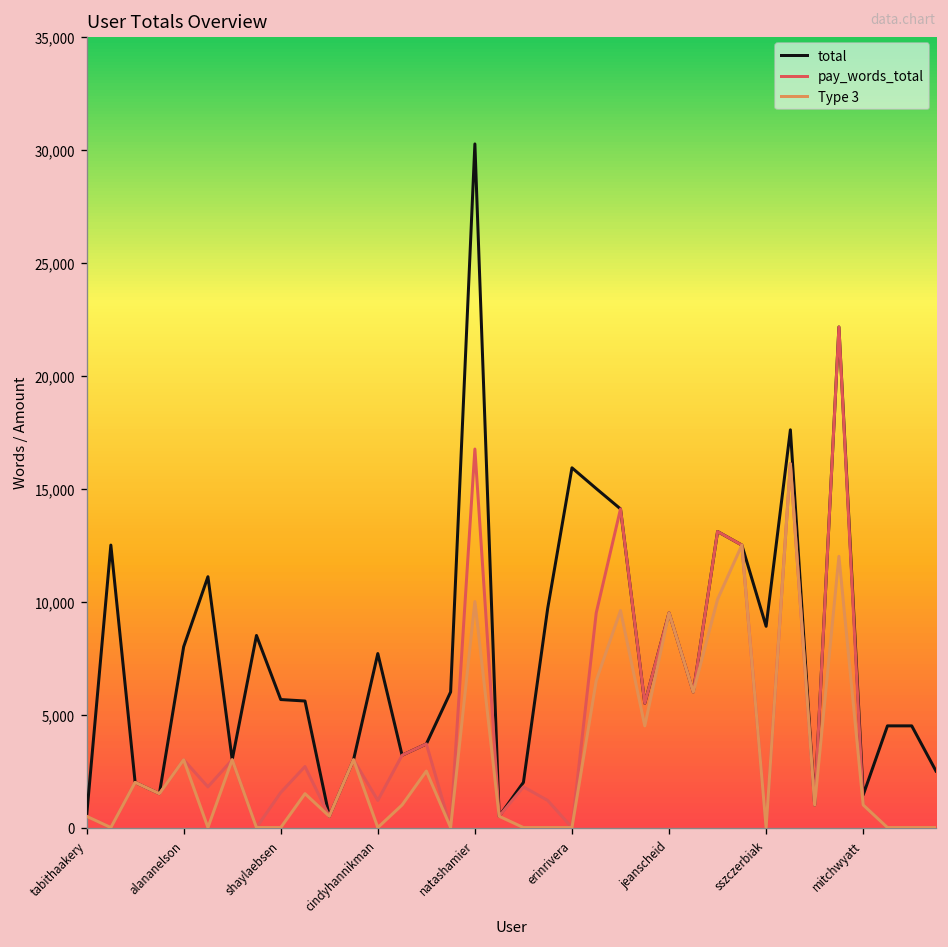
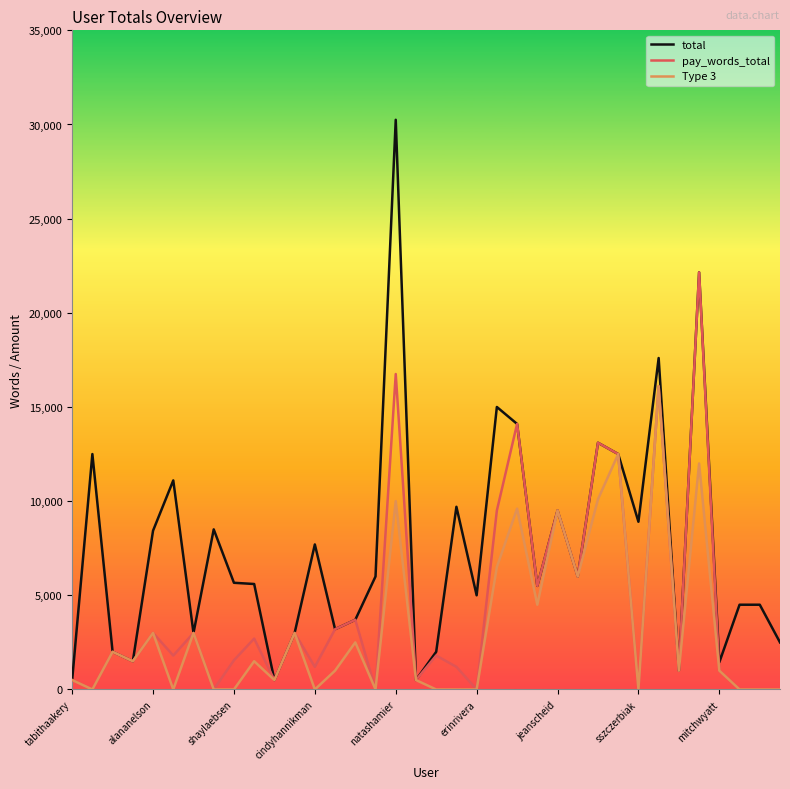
total, alananelson: 8,000 -> 8,400
total, erinrivera: 15,900 -> 5,000
